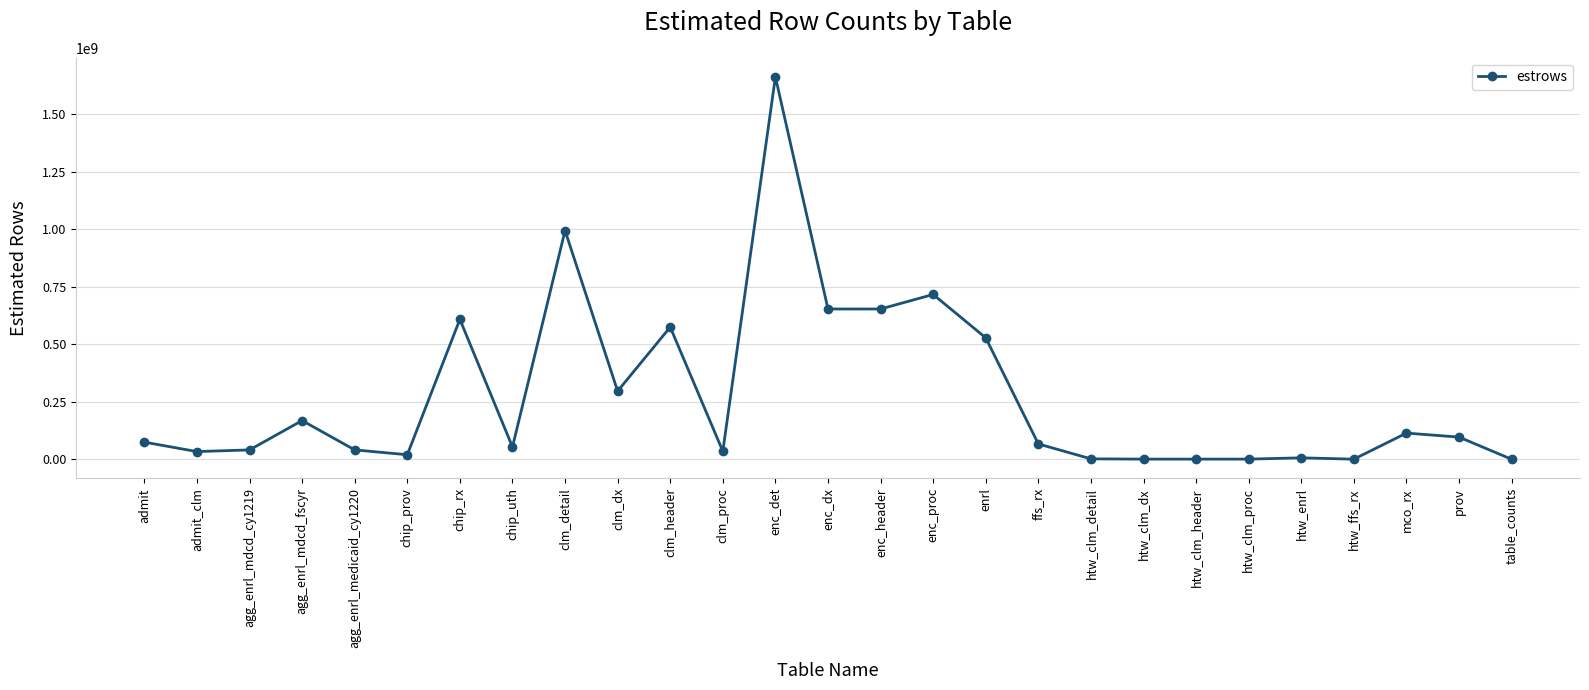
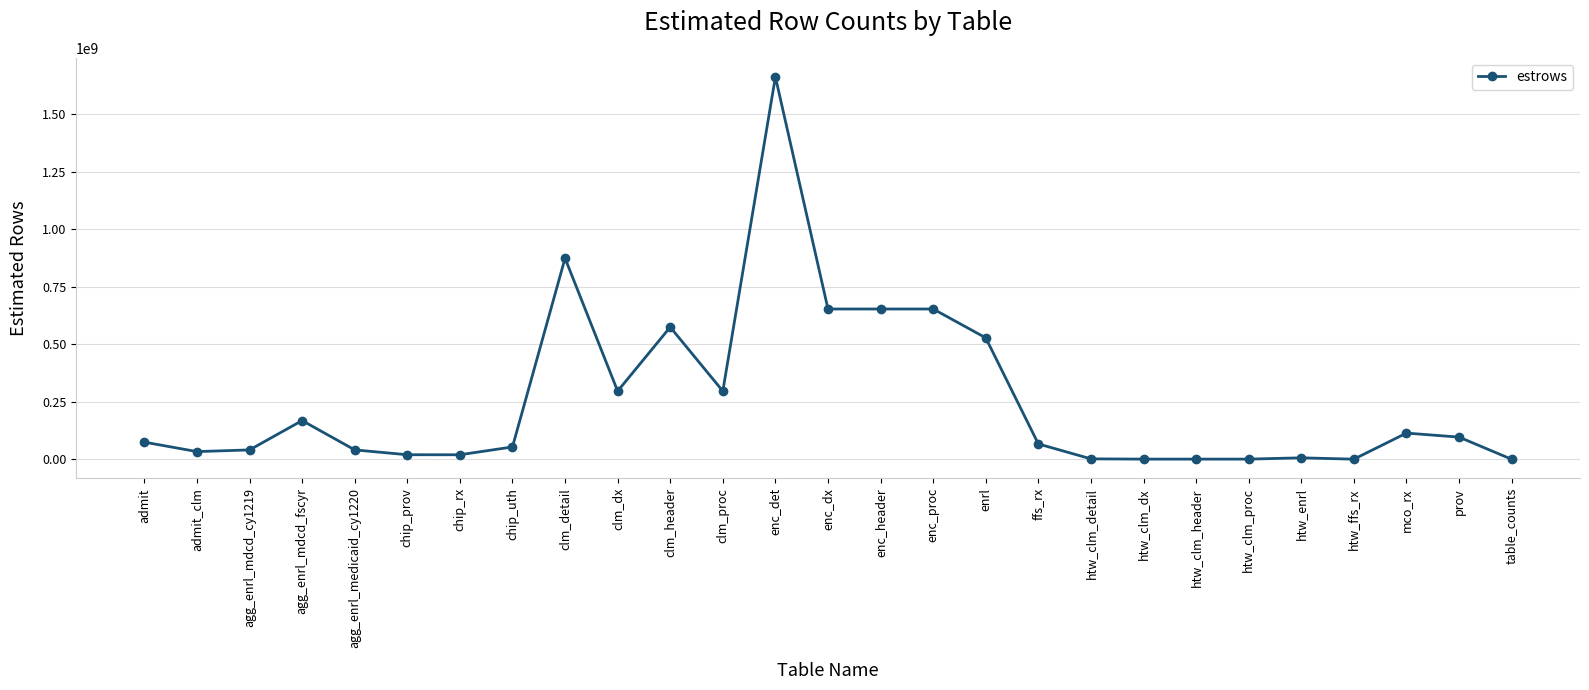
chip_rx: 610000000 -> 20000000
clm_detail: 990000000 -> 870000000
clm_proc: 30000000 -> 300000000
enc_proc: 720000000 -> 650000000
